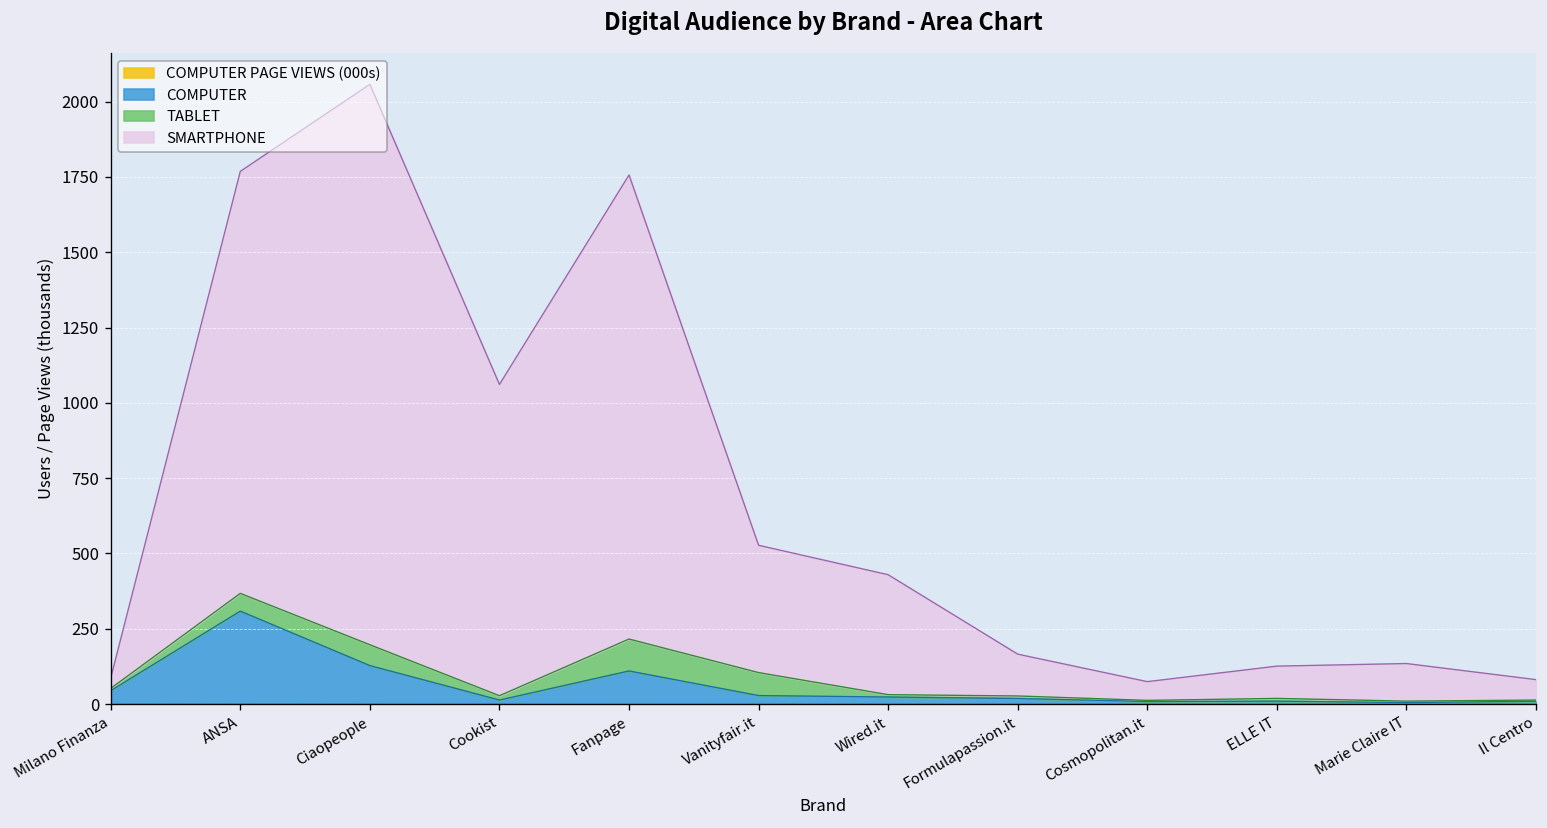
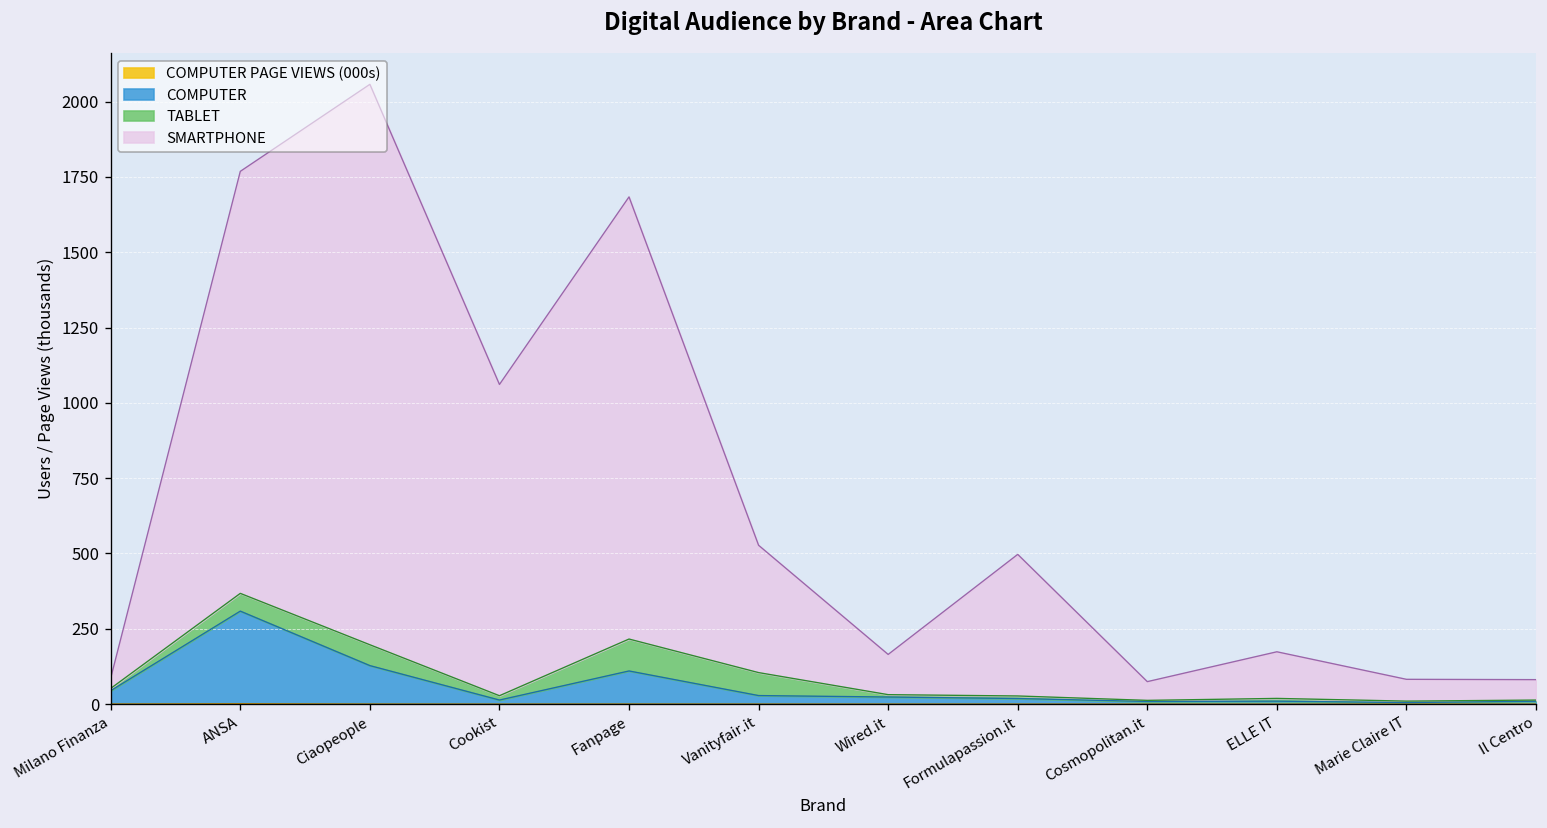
SMARTPHONE, Fanpage: 1540 -> 1470
SMARTPHONE, Wired.it: 400 -> 130
SMARTPHONE, Formulapassion.it: 140 -> 470
SMARTPHONE, ELLE IT: 110 -> 150
SMARTPHONE, Marie Claire IT: 120 -> 70
